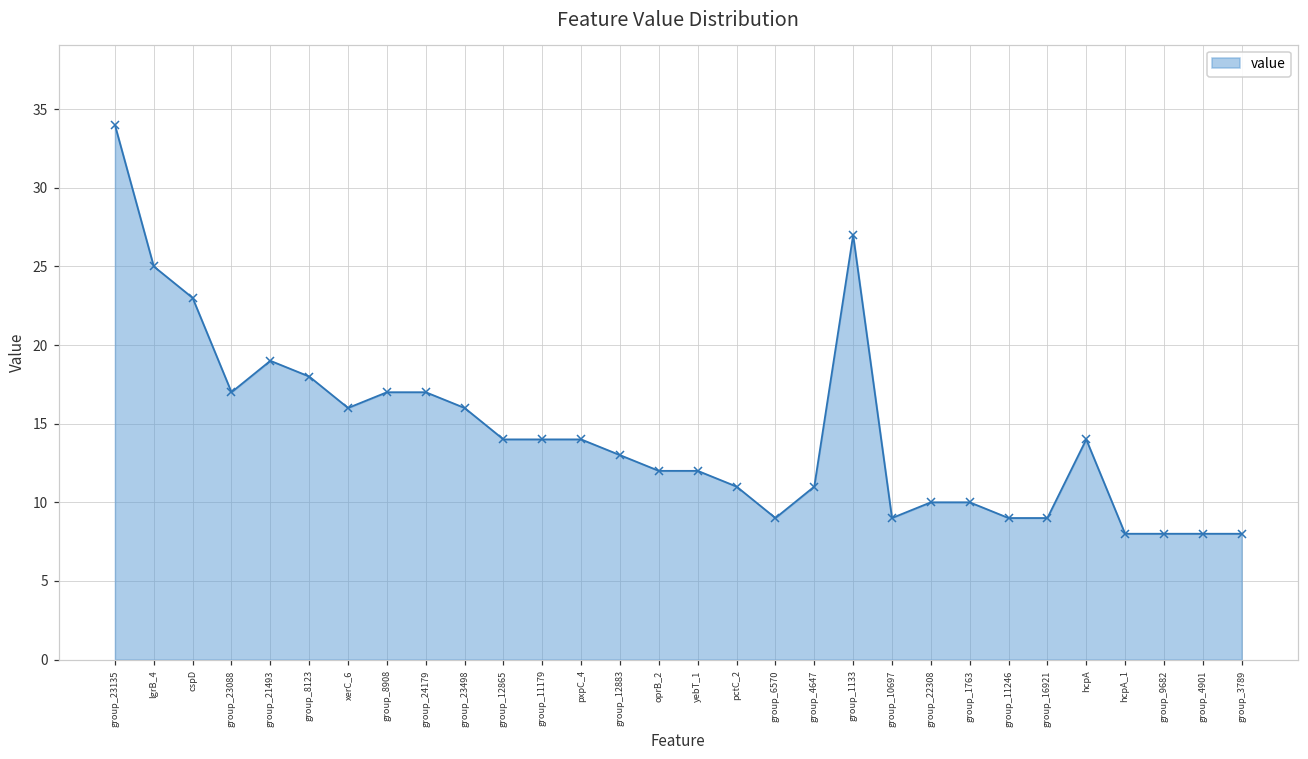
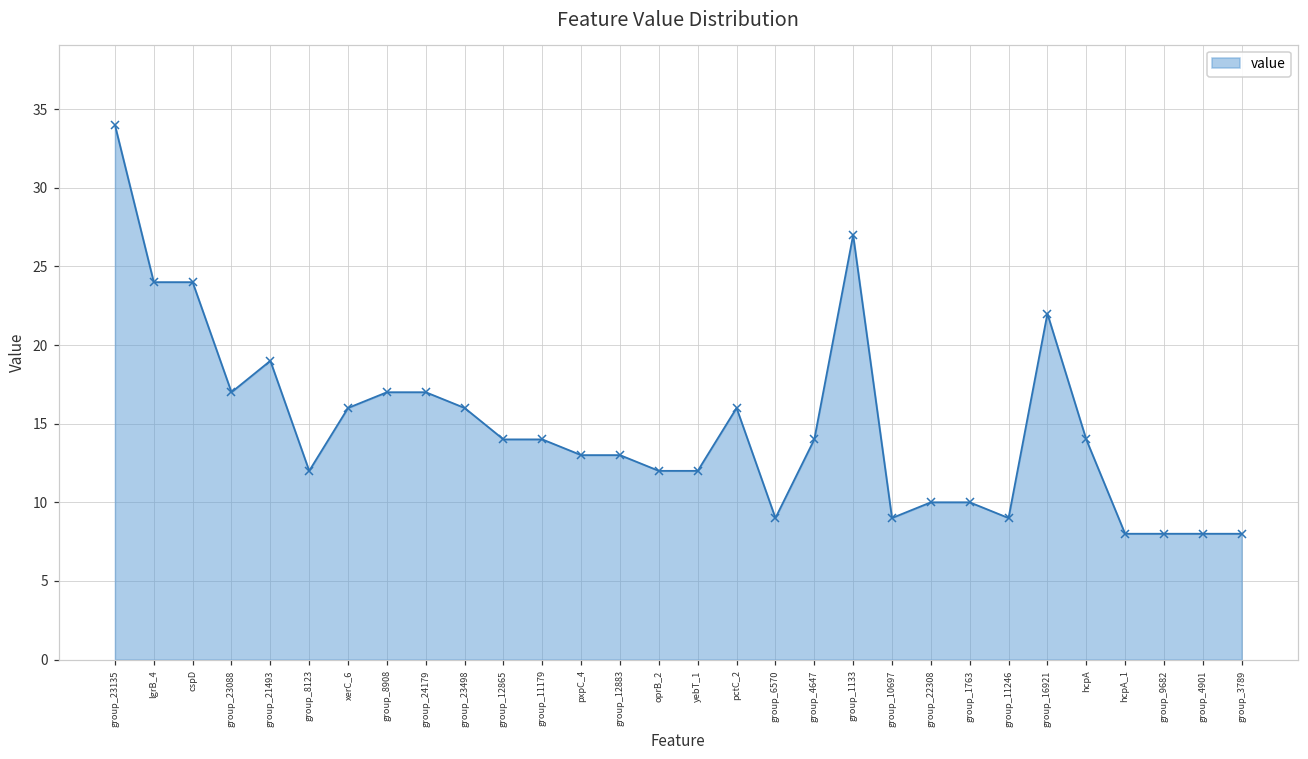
lgrB_4: 25 -> 24
cspD: 23 -> 24
group_8123: 18 -> 12
pxpC_4: 14 -> 13
pctC_2: 11 -> 16
group_4647: 11 -> 14
group_16921: 9 -> 22
